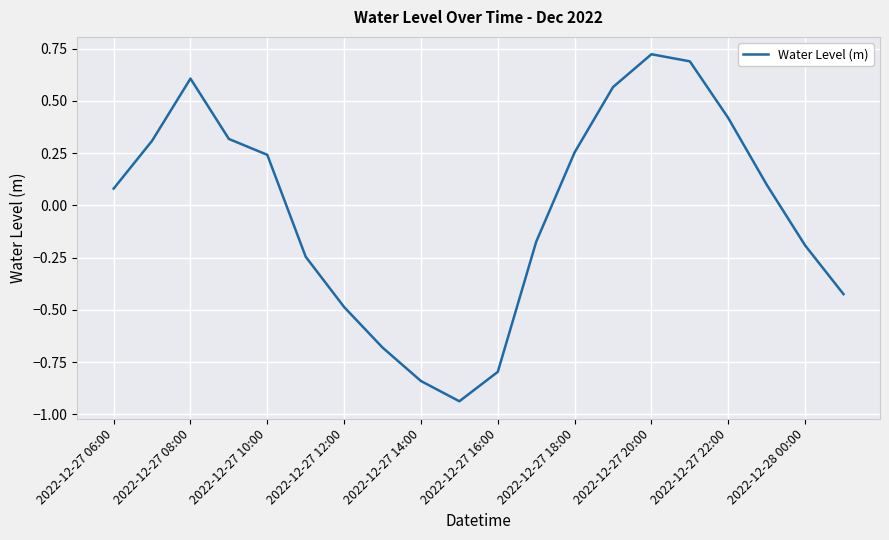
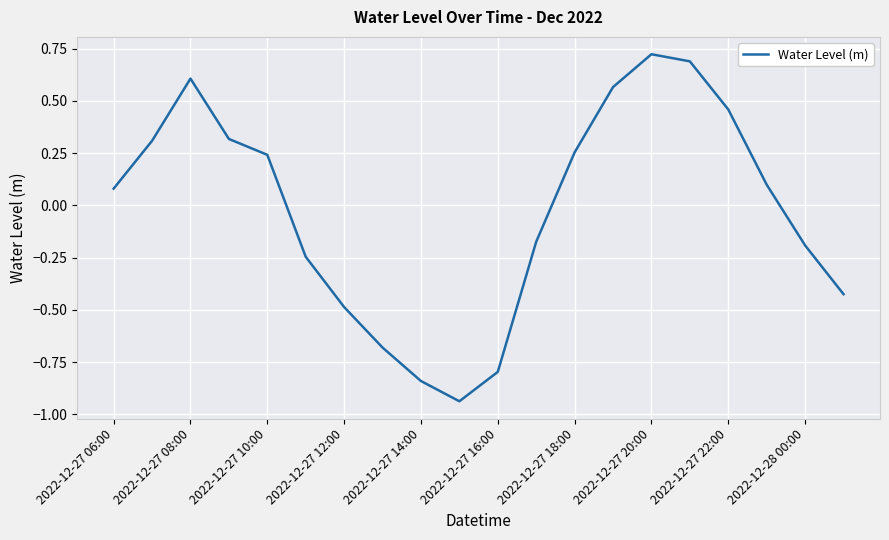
2022-12-27 22:00: 0.42 -> 0.46
